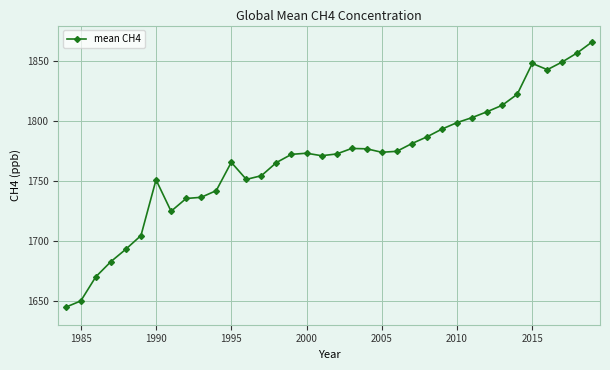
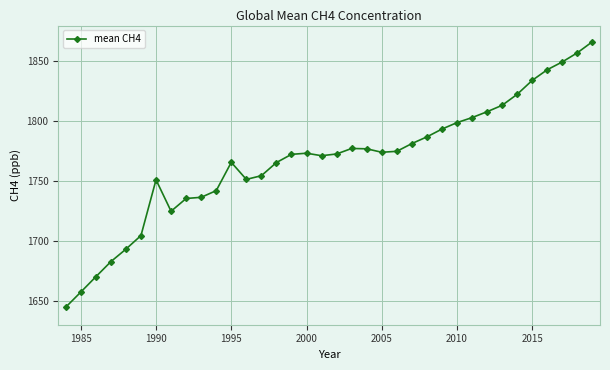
1985: 1650 -> 1657
2015: 1848 -> 1834
